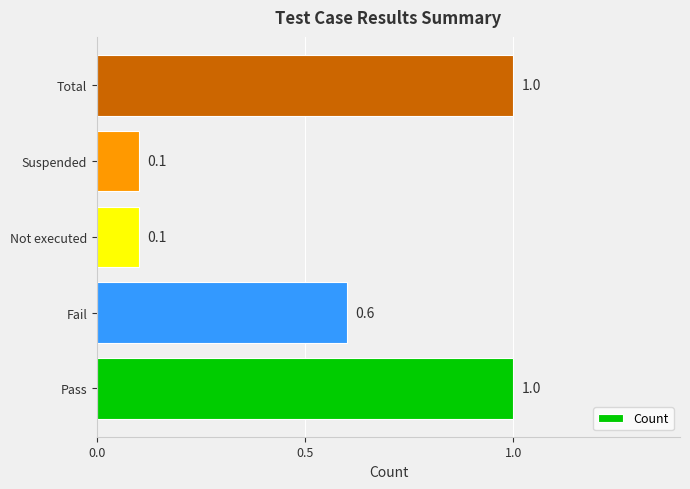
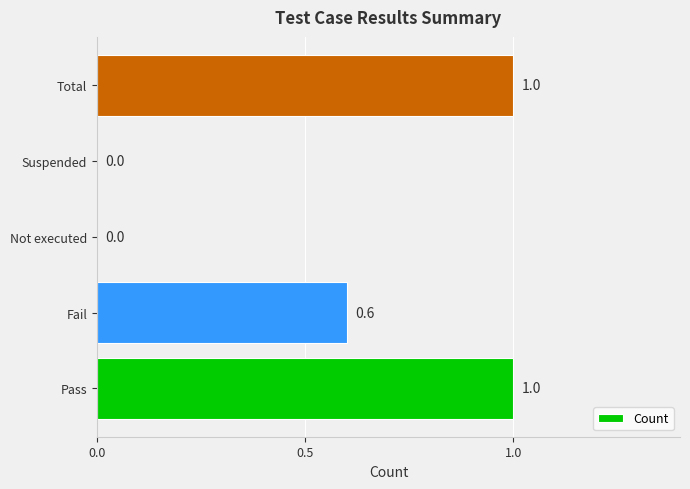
Suspended: 0.1 -> 0.0
Not executed: 0.1 -> 0.0
